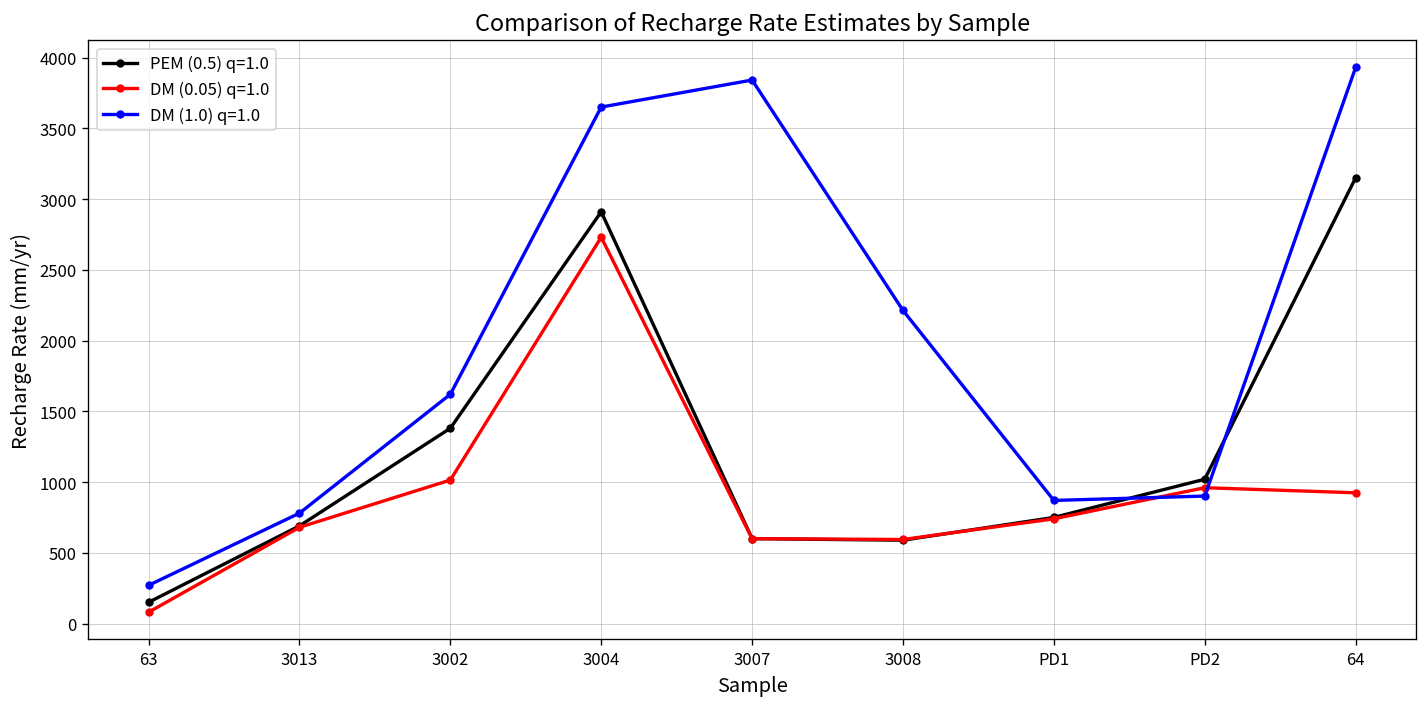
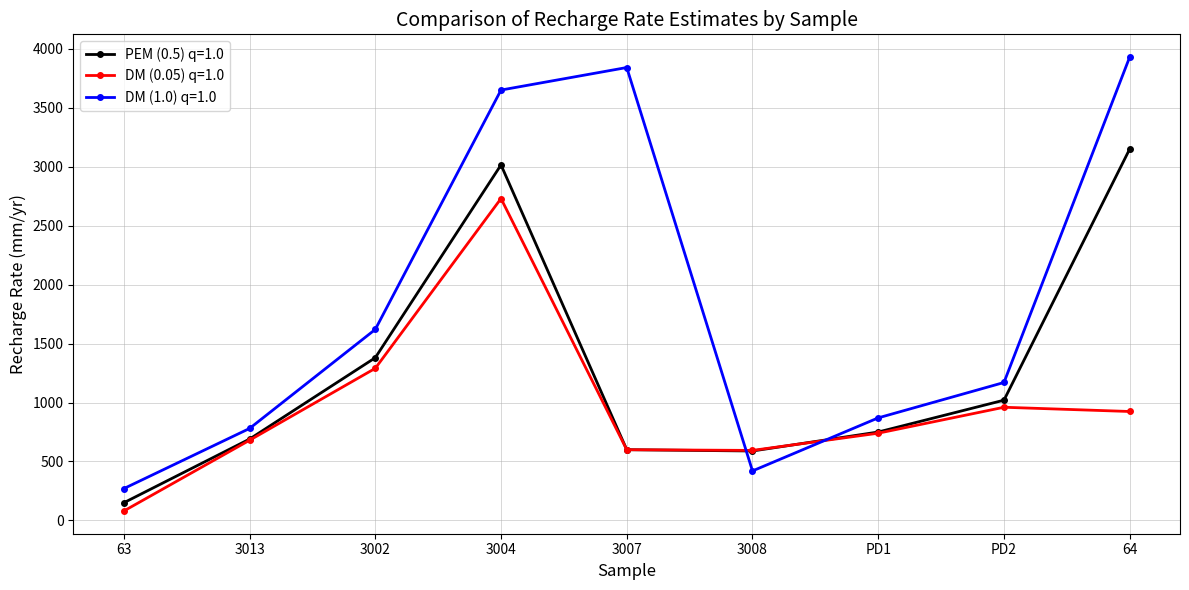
DM (0.05) q=1.0, 3002: 1010 -> 1290
PEM (0.5) q=1.0, 3004: 2910 -> 3020
DM (1.0) q=1.0, 3008: 2210 -> 420
DM (1.0) q=1.0, PD2: 900 -> 1170
